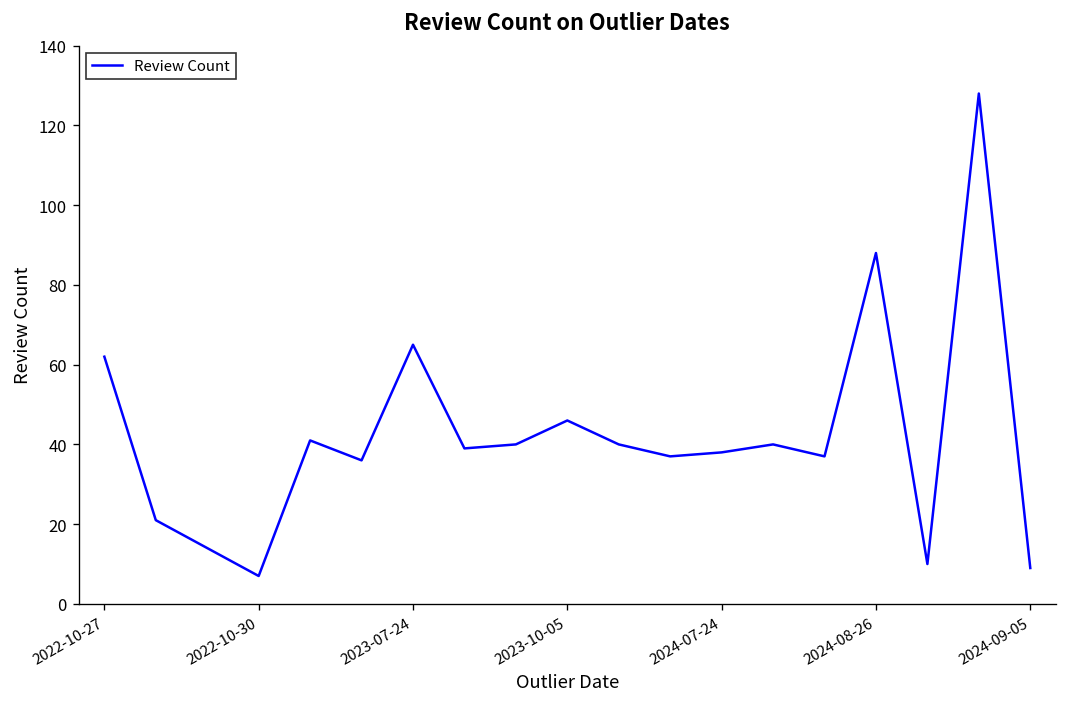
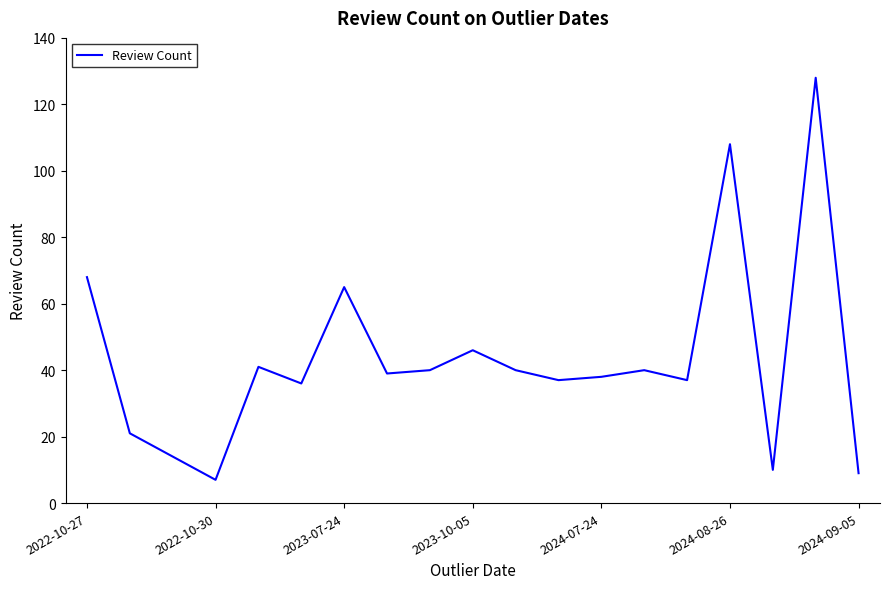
2022-10-27: 62 -> 68
2024-08-26: 88 -> 108
